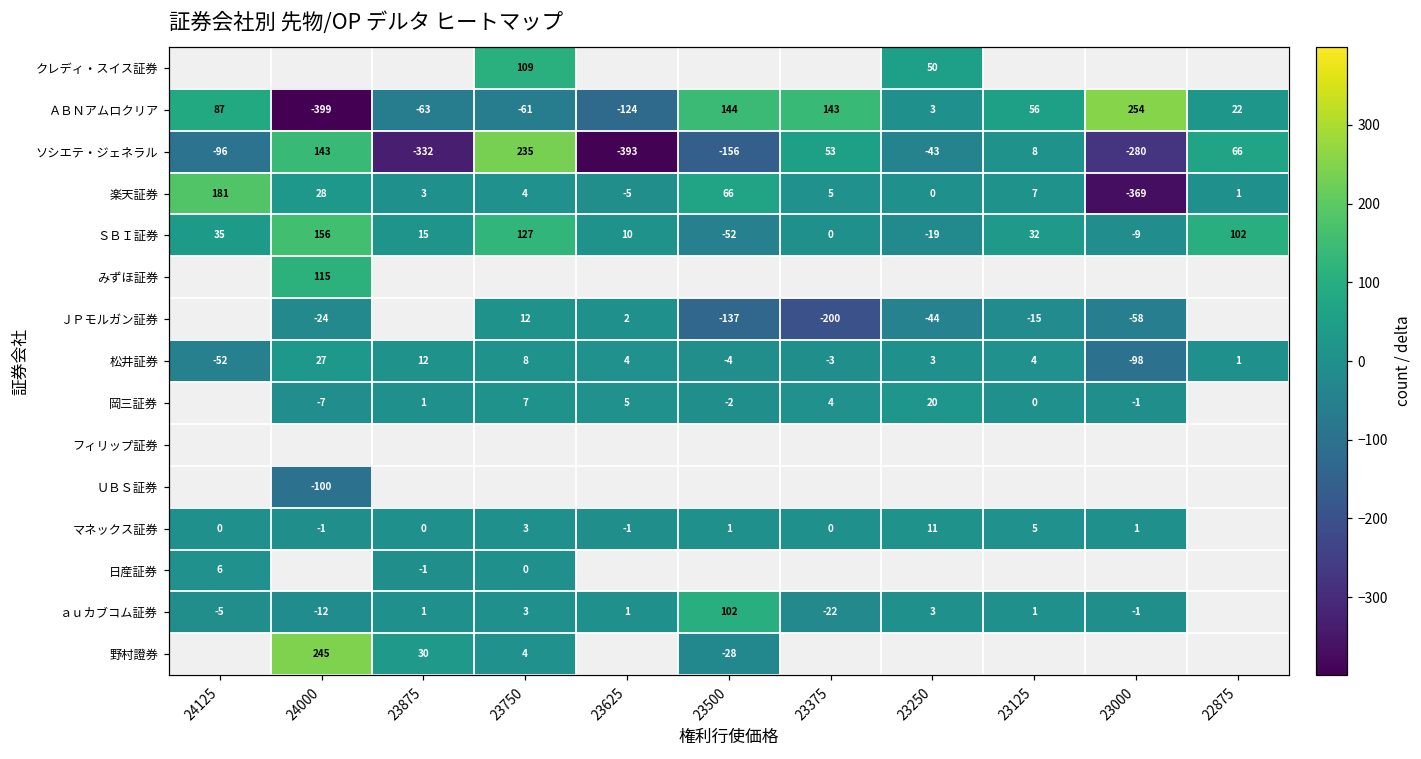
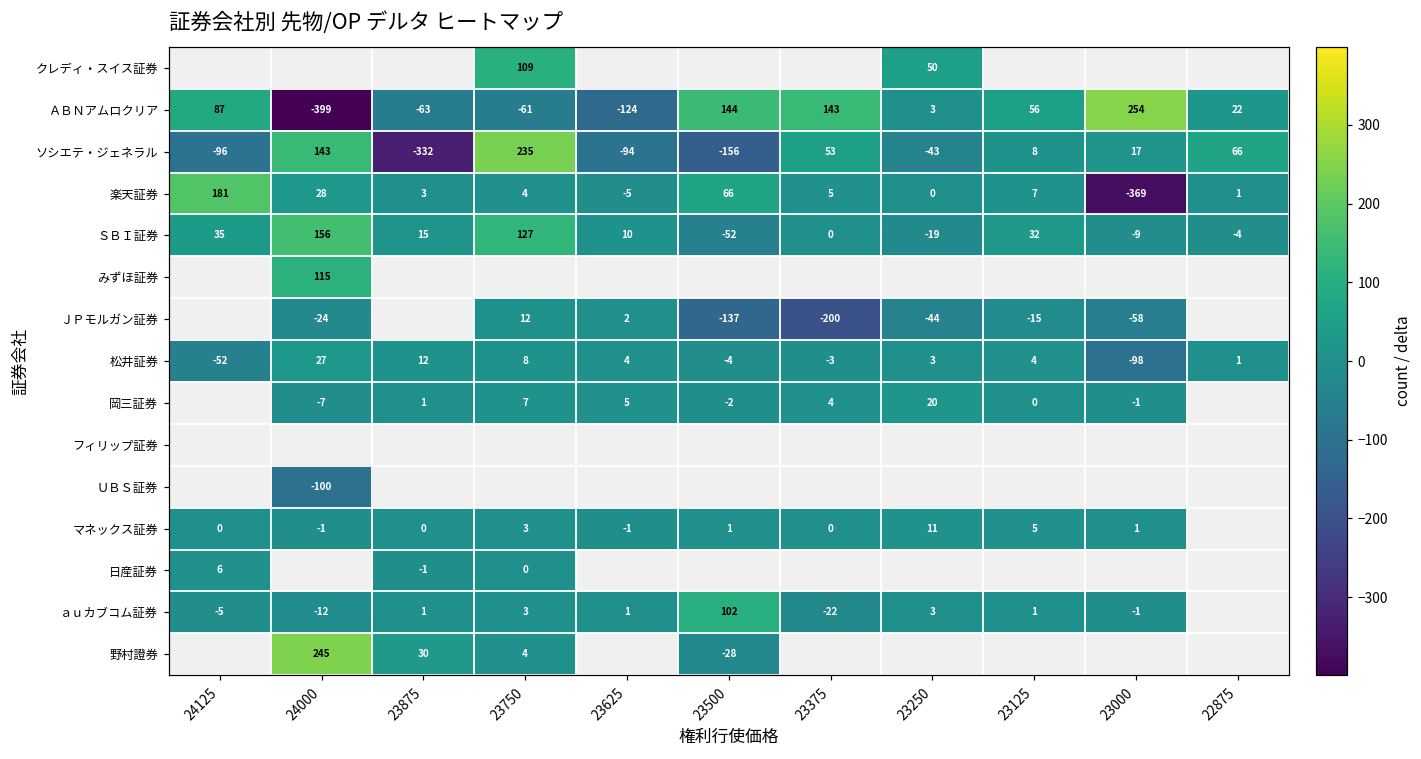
ソシエテ・ジェネラル, 23625: -393 -> -94
ソシエテ・ジェネラル, 23000: -280 -> 17
ＳＢＩ証券, 22875: 102 -> -4
